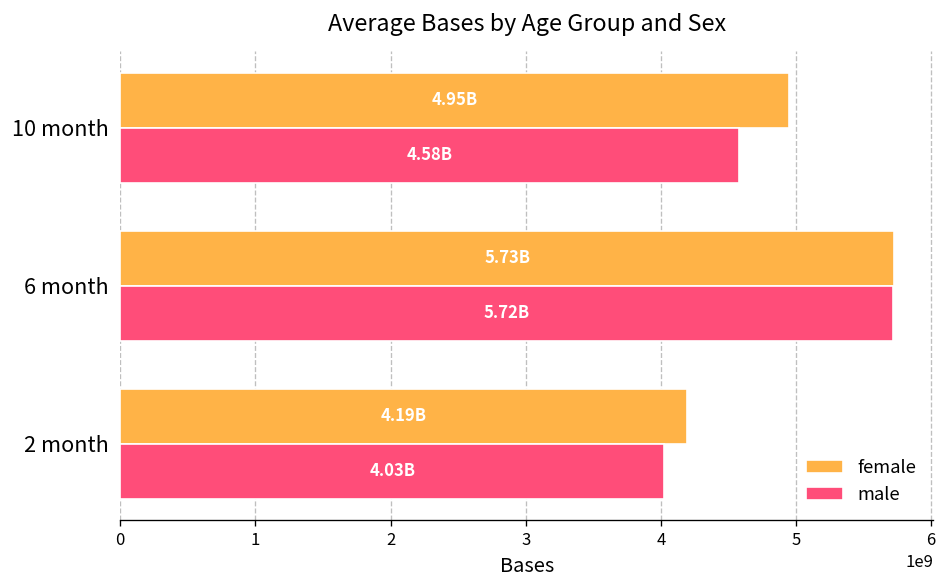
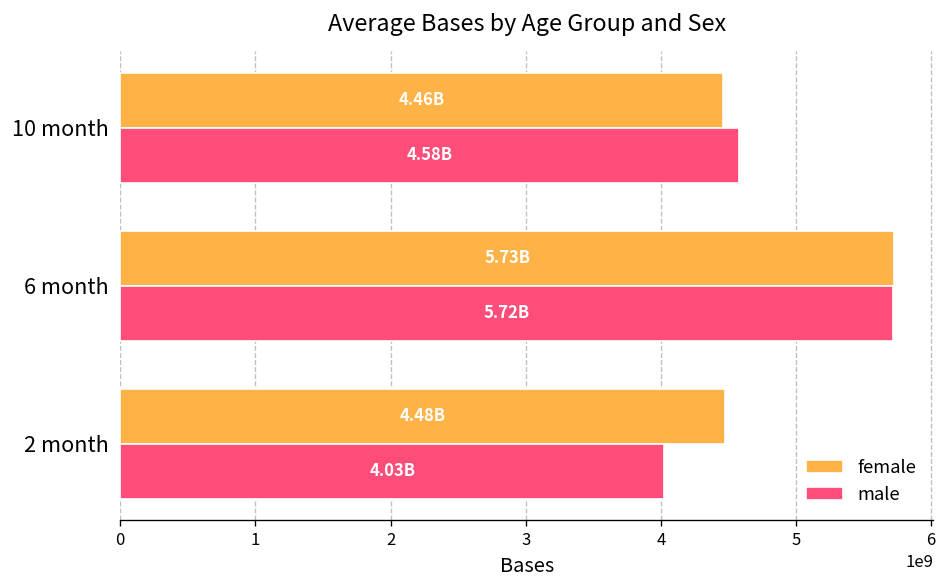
female, 10 month: 4.95B -> 4.46B
female, 2 month: 4.19B -> 4.48B
